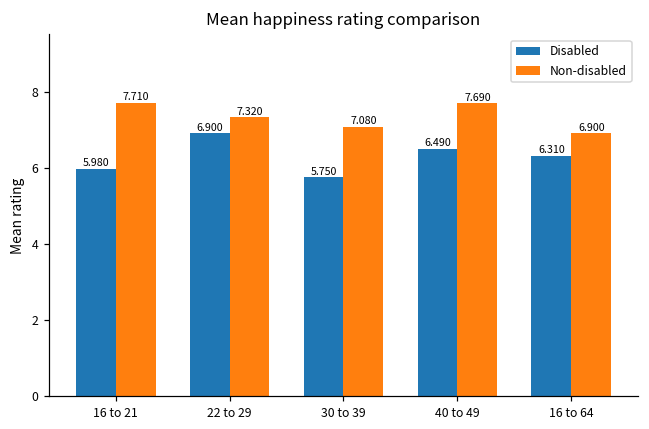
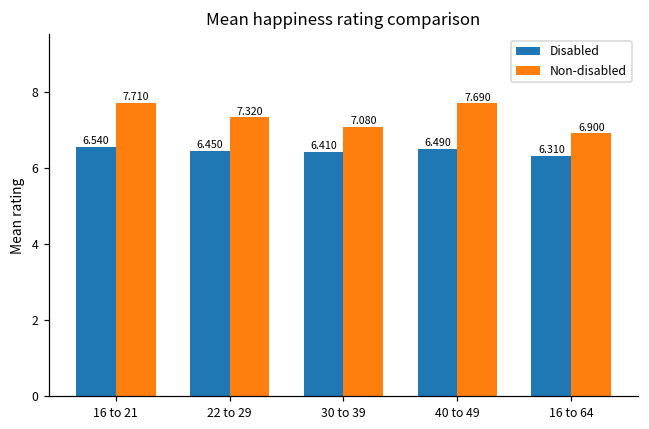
Disabled, 16 to 21: 5.980 -> 6.540
Disabled, 22 to 29: 6.900 -> 6.450
Disabled, 30 to 39: 5.750 -> 6.410
